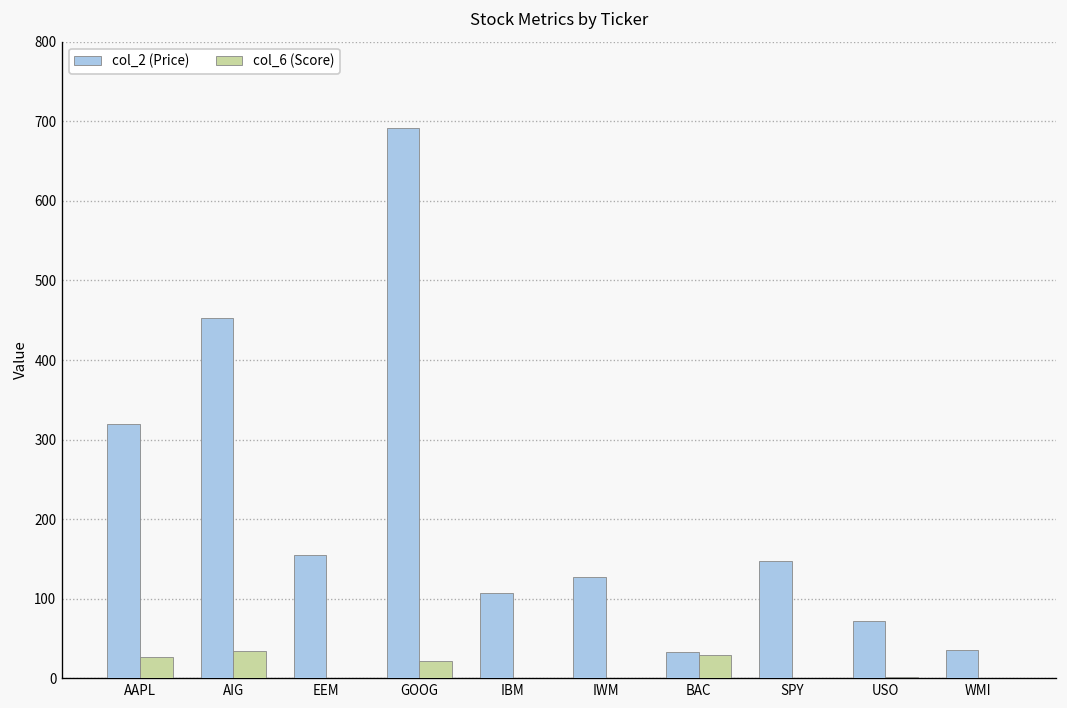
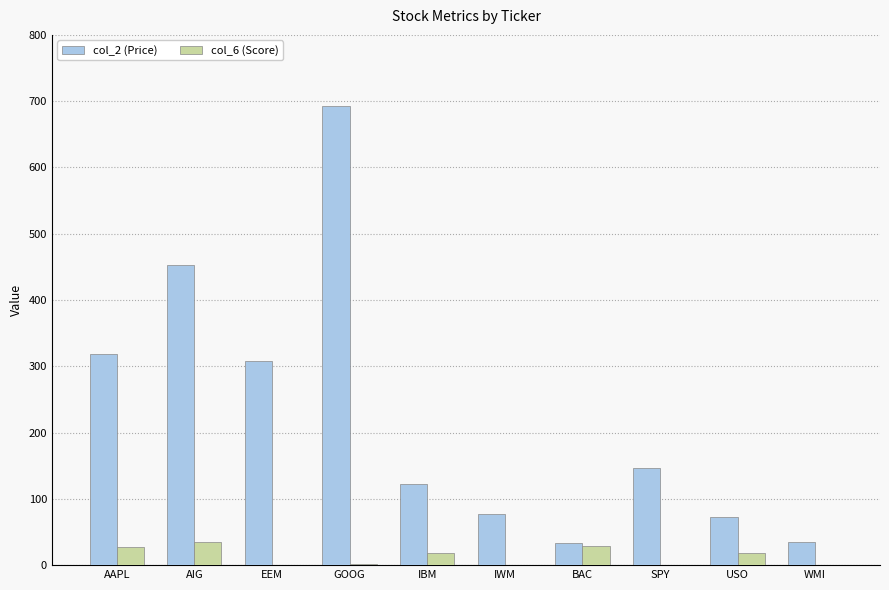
col_2 (Price), EEM: 150 -> 310
col_6 (Score), GOOG: 20 -> 0
col_2 (Price), IBM: 110 -> 120
col_6 (Score), IBM: 0 -> 20
col_2 (Price), IWM: 130 -> 80
col_6 (Score), USO: 0 -> 20
